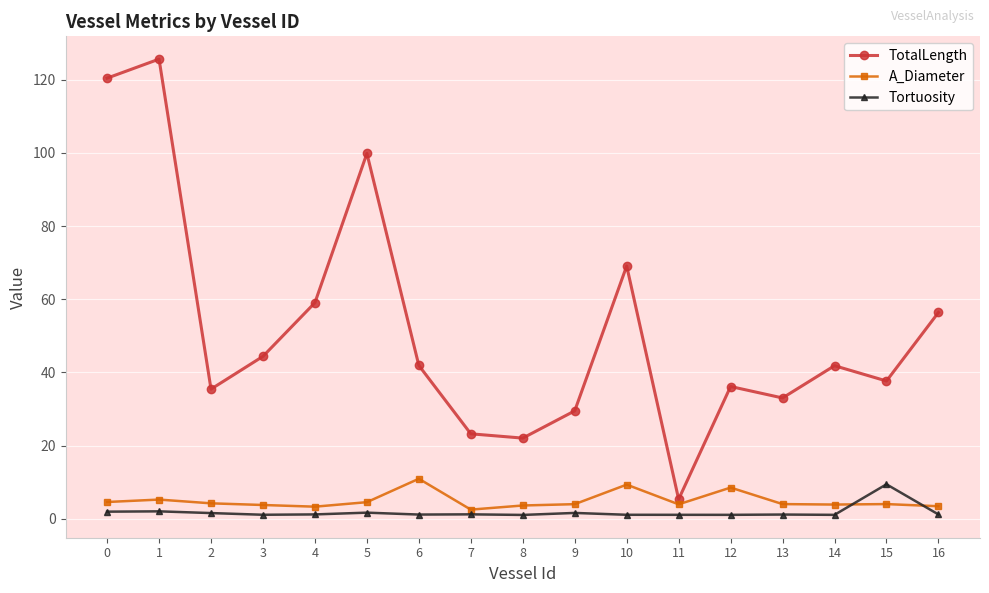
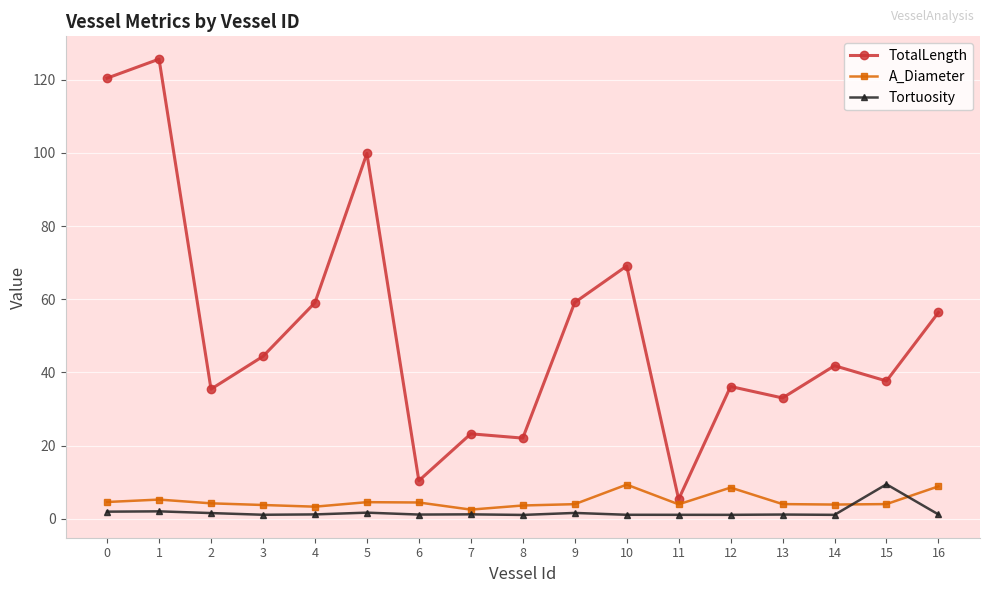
TotalLength, 6: 42 -> 10
A_Diameter, 6: 11 -> 4
TotalLength, 9: 29 -> 59
A_Diameter, 16: 3 -> 9
